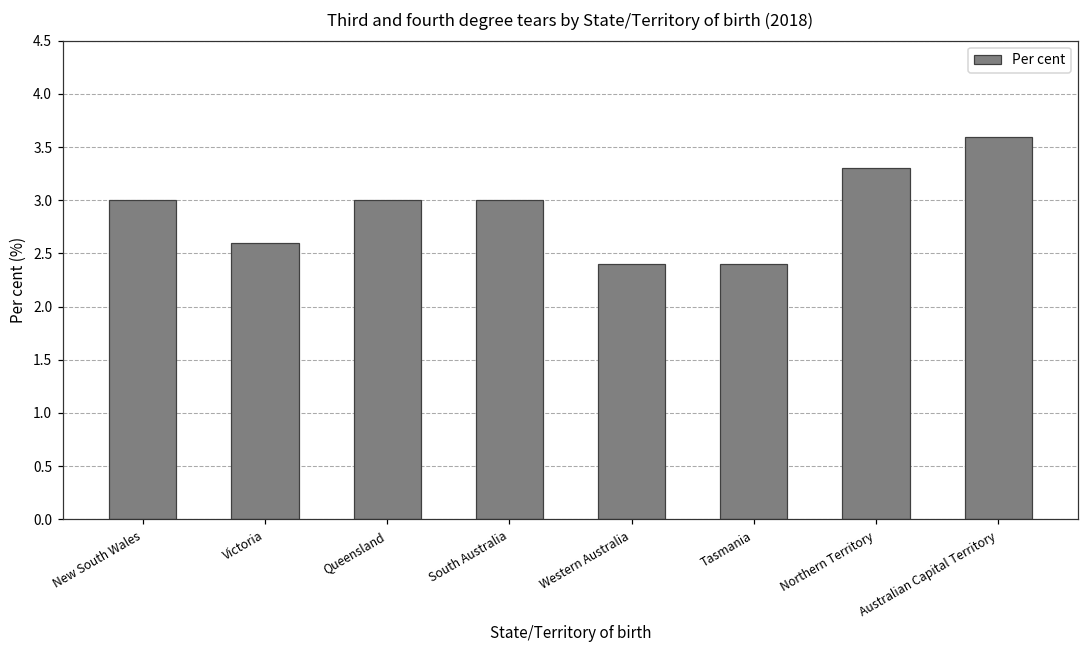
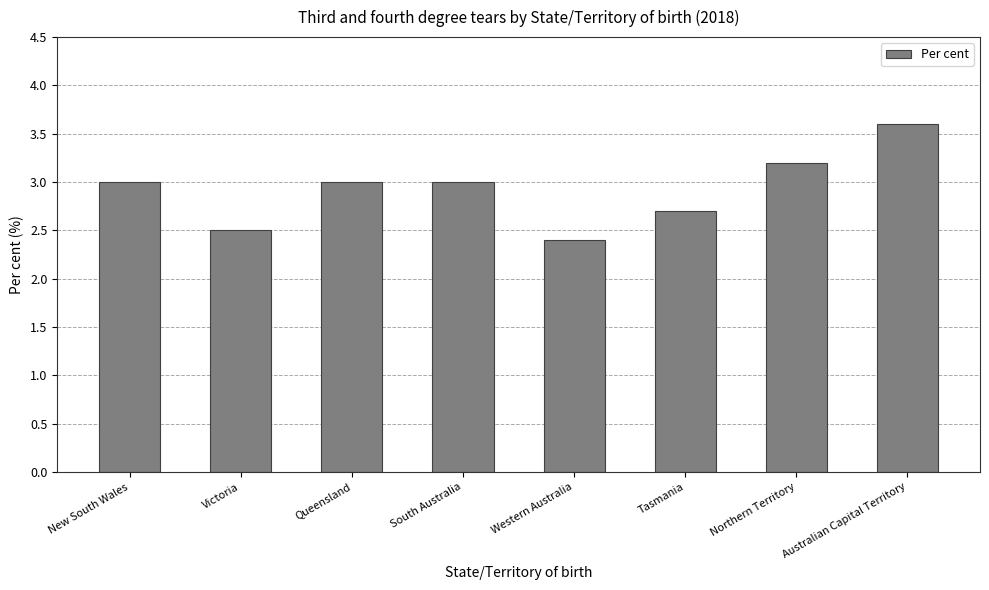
Victoria: 2.6 -> 2.5
Tasmania: 2.4 -> 2.7
Northern Territory: 3.3 -> 3.2
